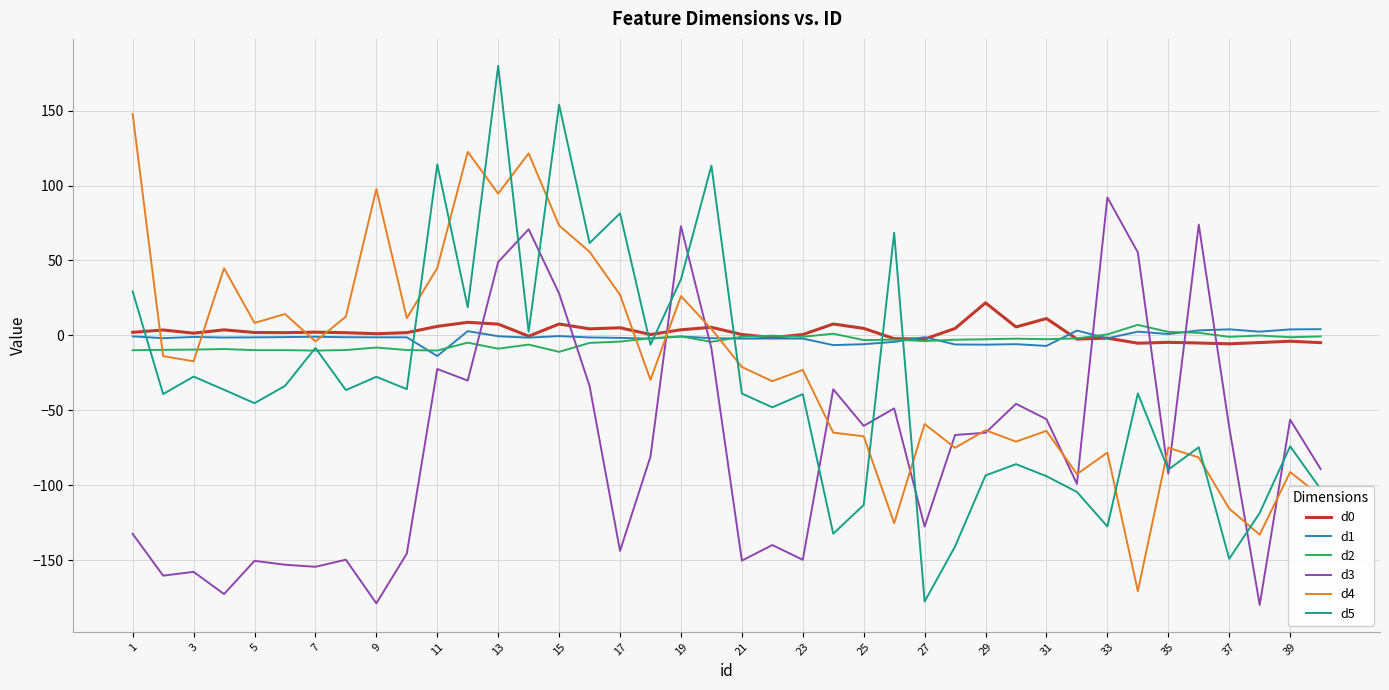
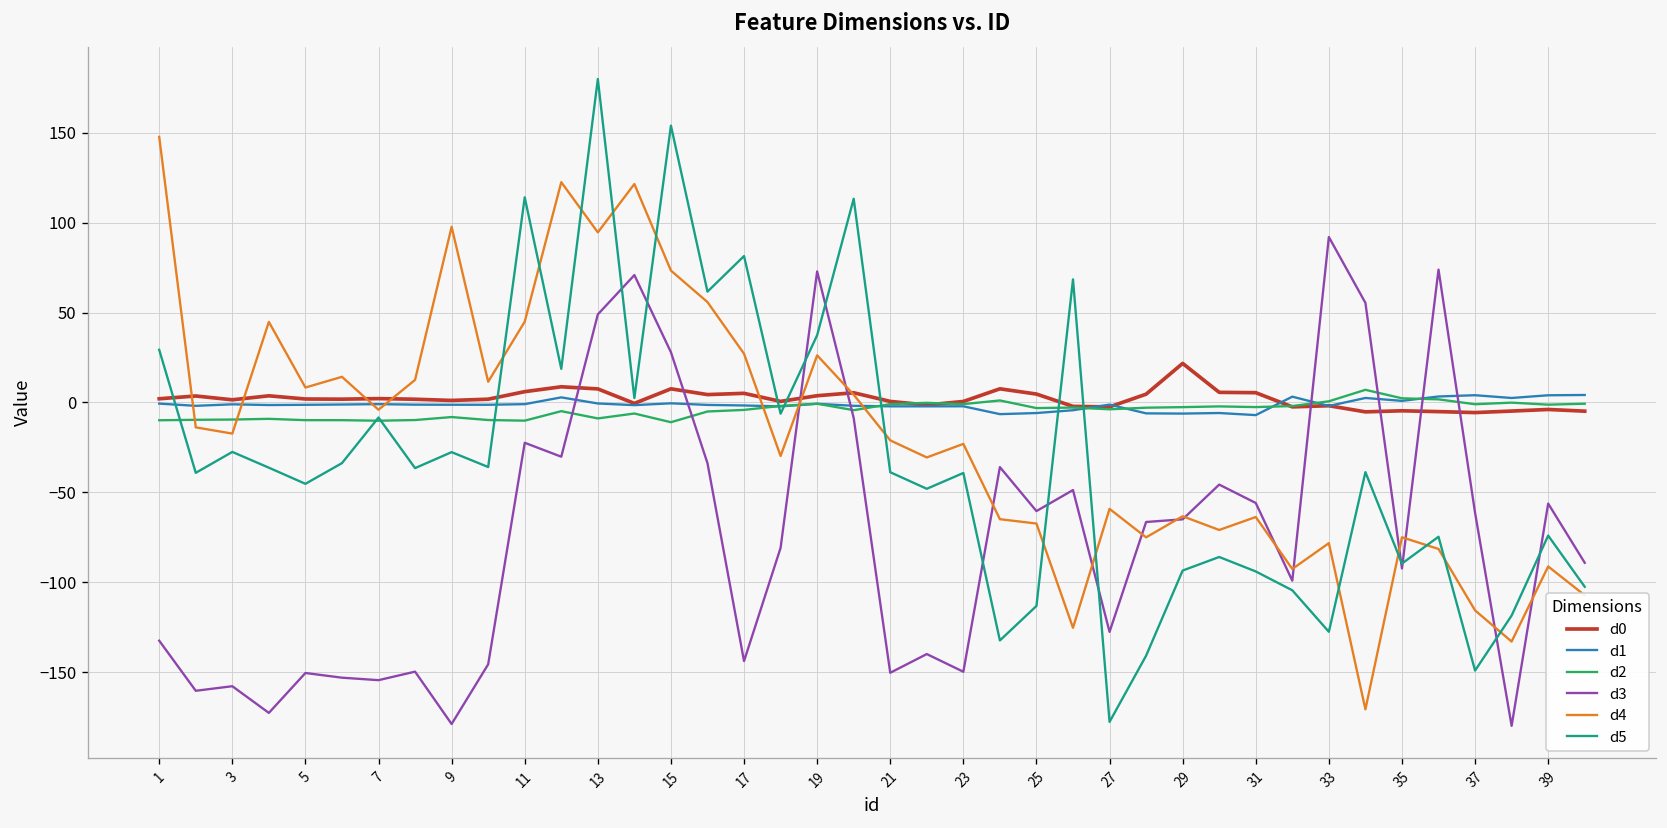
d1, 11: -14 -> -1
d0, 31: 11 -> 5
